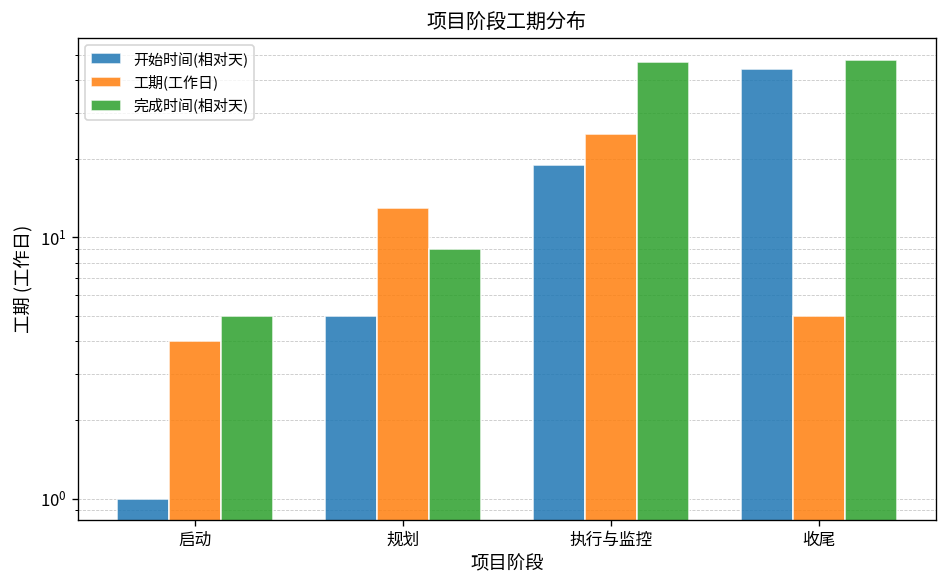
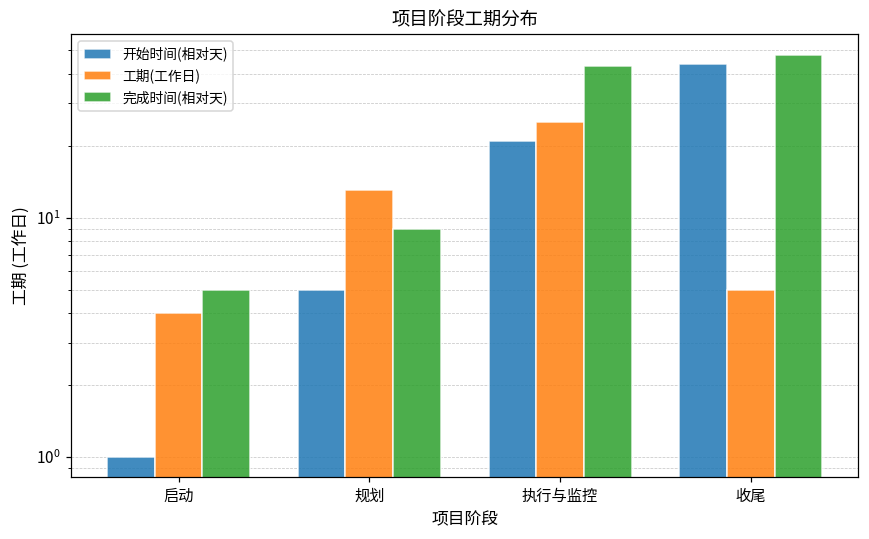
开始时间(相对天), 执行与监控: 19 -> 21
完成时间(相对天), 执行与监控: 47 -> 43
